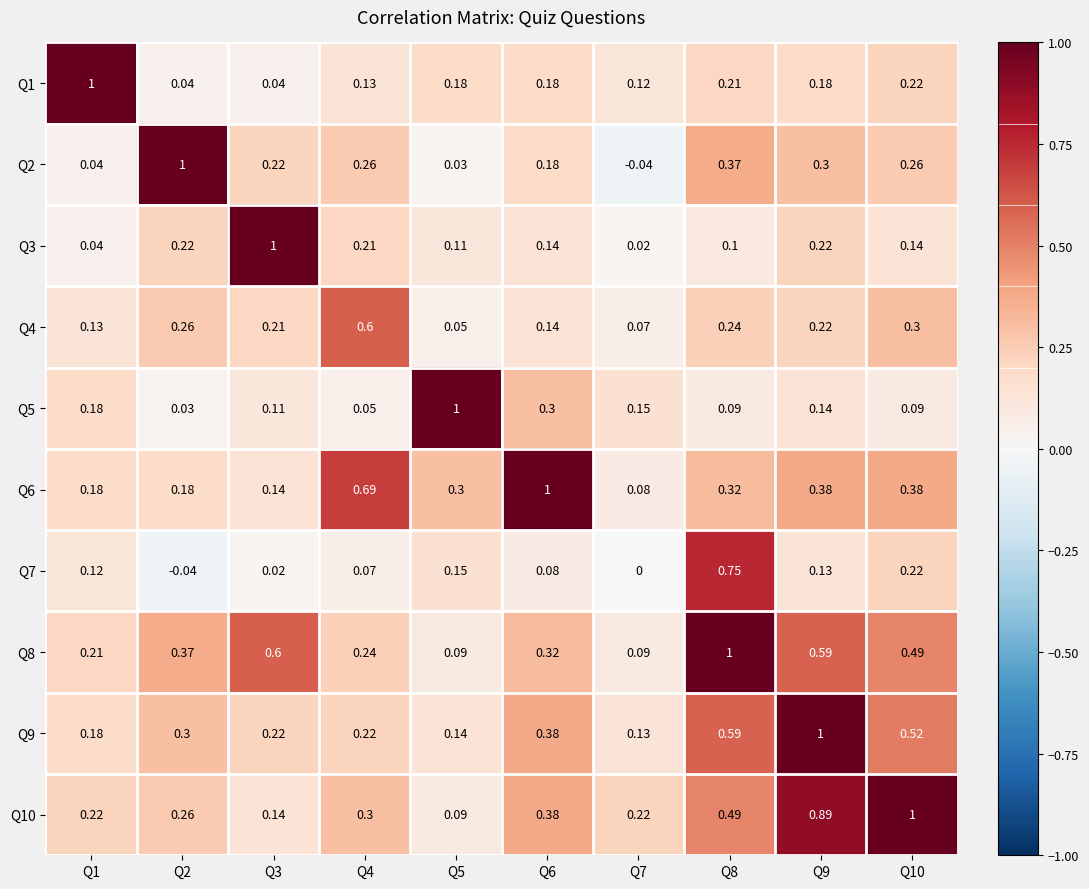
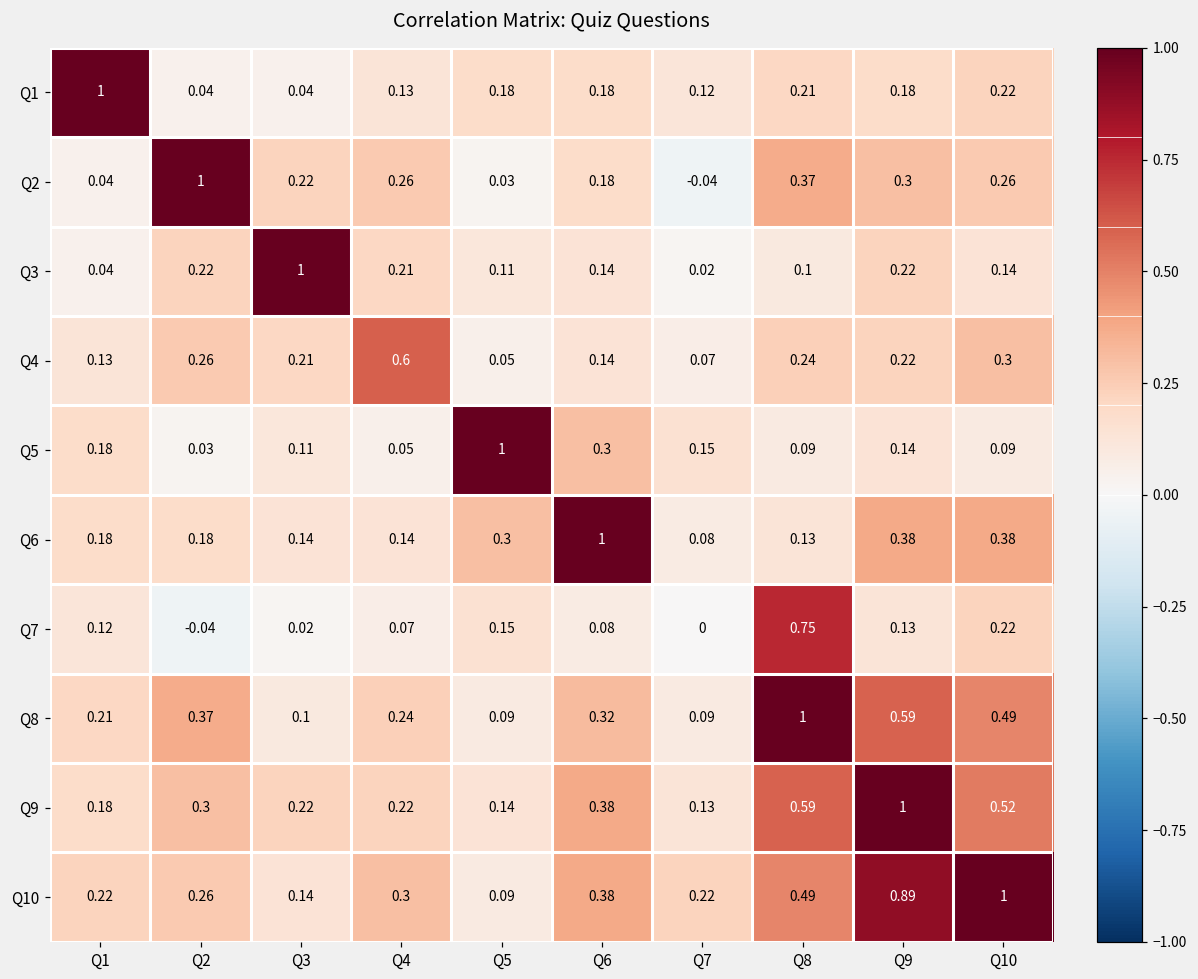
Q6, Q4: 0.69 -> 0.14
Q6, Q8: 0.32 -> 0.13
Q8, Q3: 0.6 -> 0.1
